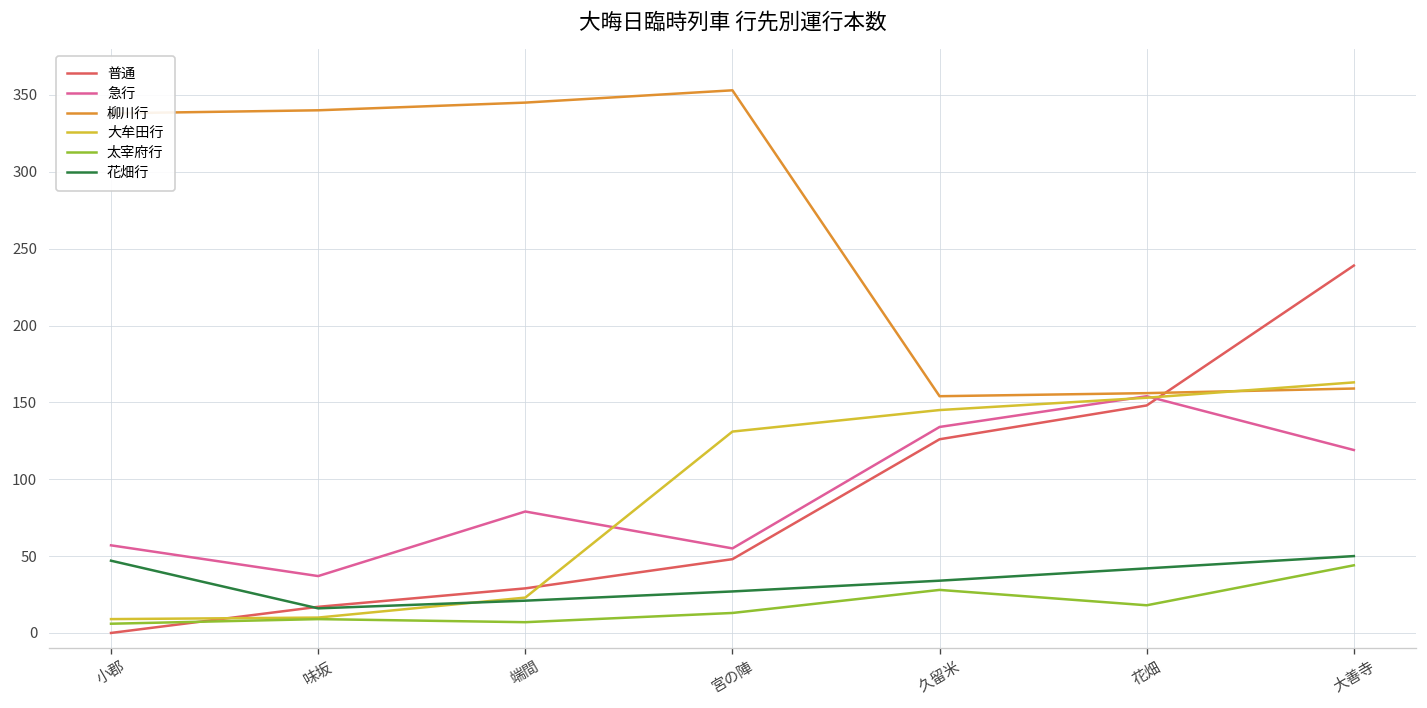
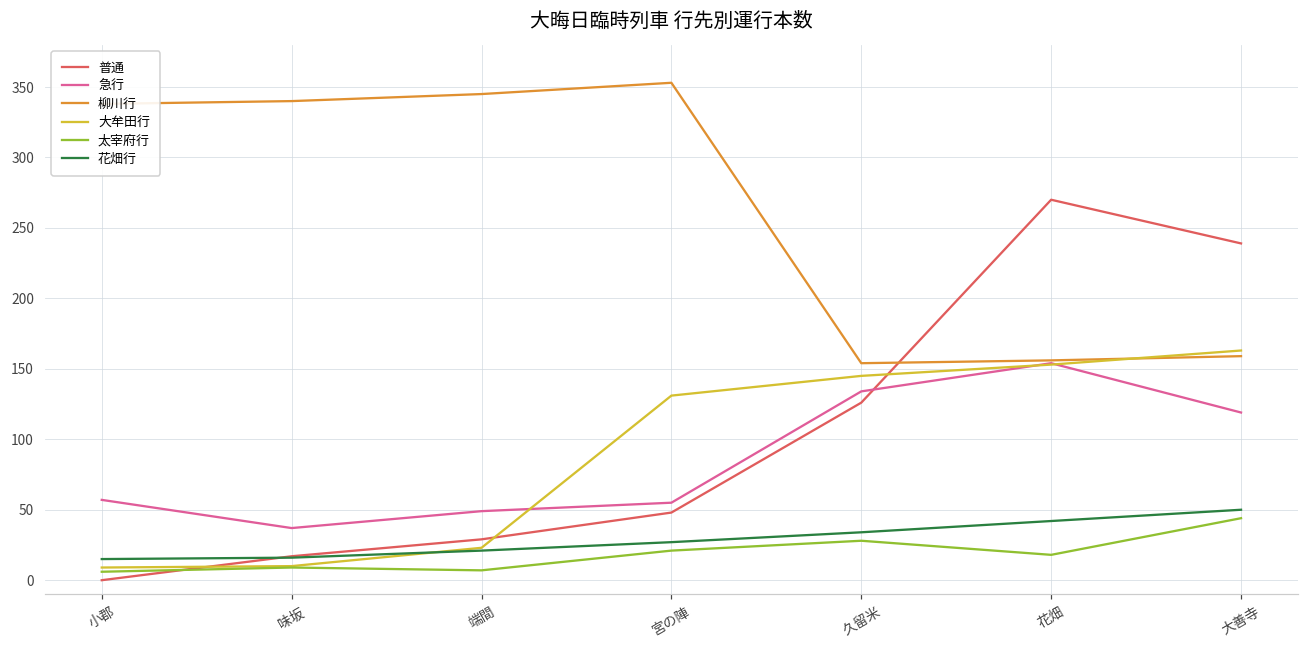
花畑行, 小郡: 47 -> 15
急行, 端間: 79 -> 49
太宰府行, 宮の陣: 13 -> 21
普通, 花畑: 148 -> 270
